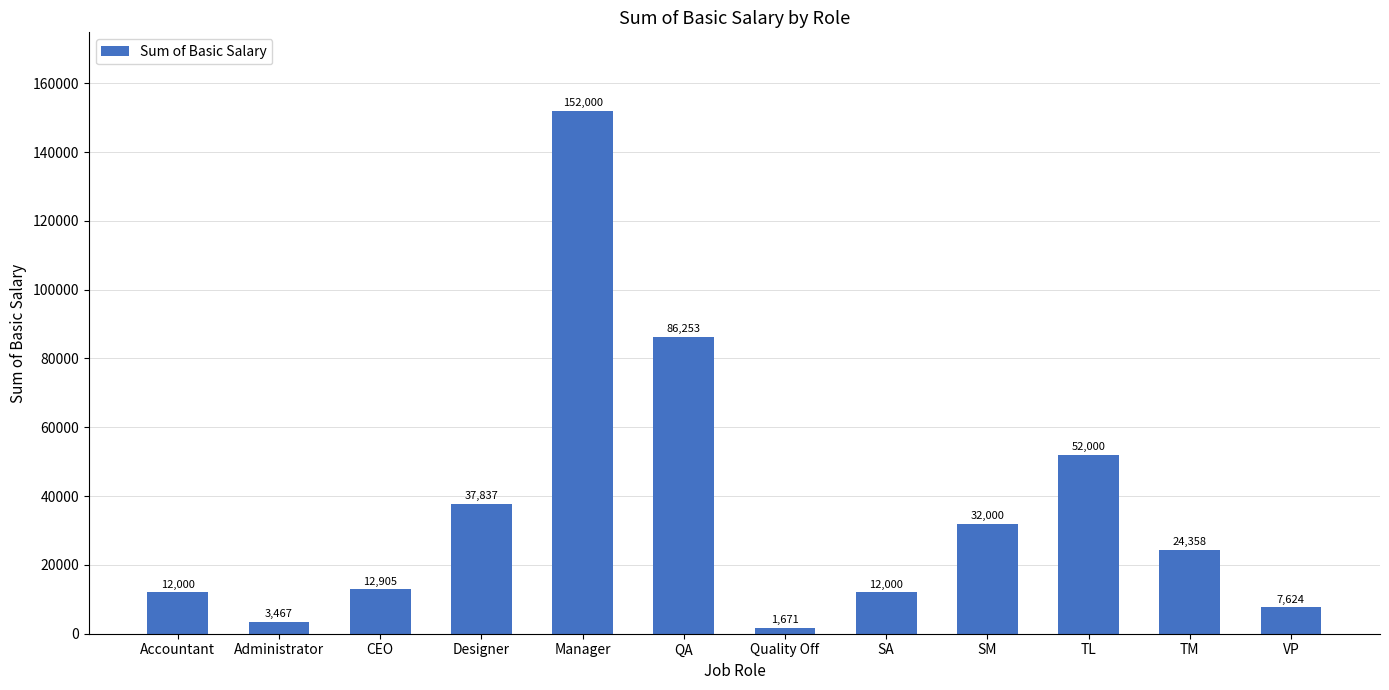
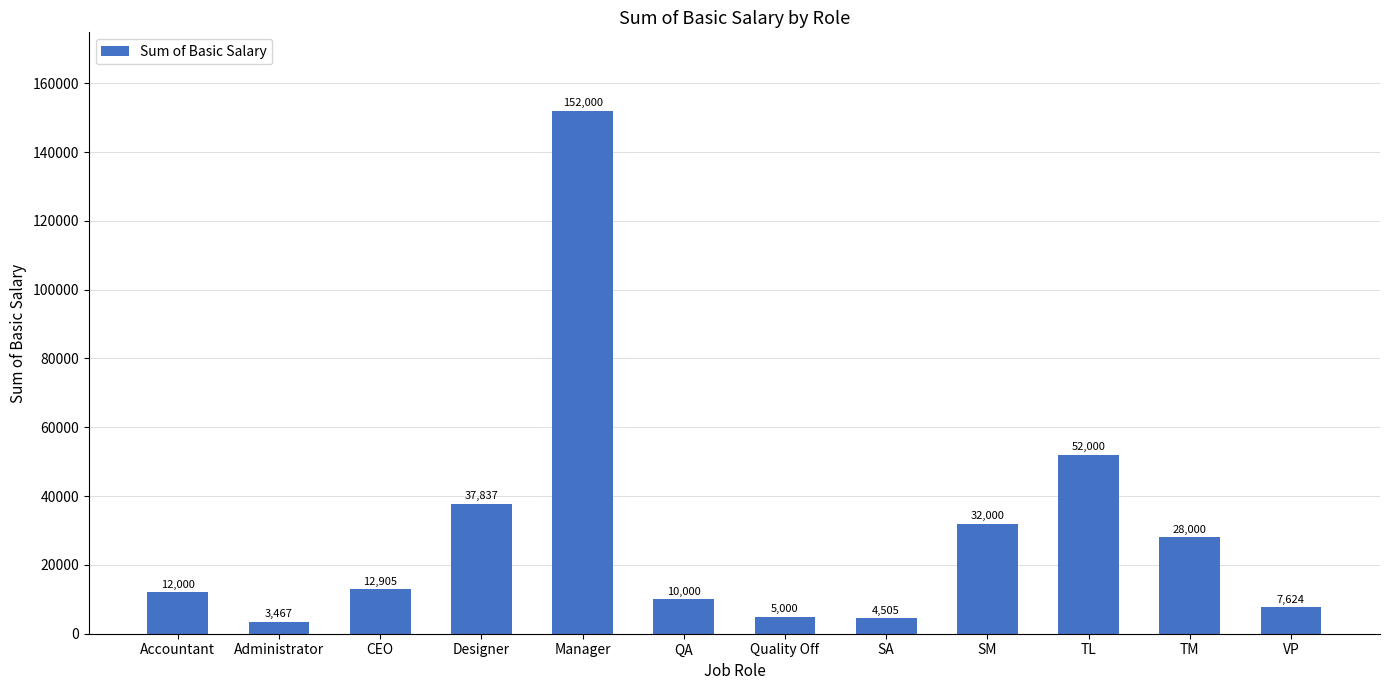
QA: 86,253 -> 10,000
Quality Off: 1,671 -> 5,000
SA: 12,000 -> 4,505
TM: 24,358 -> 28,000
